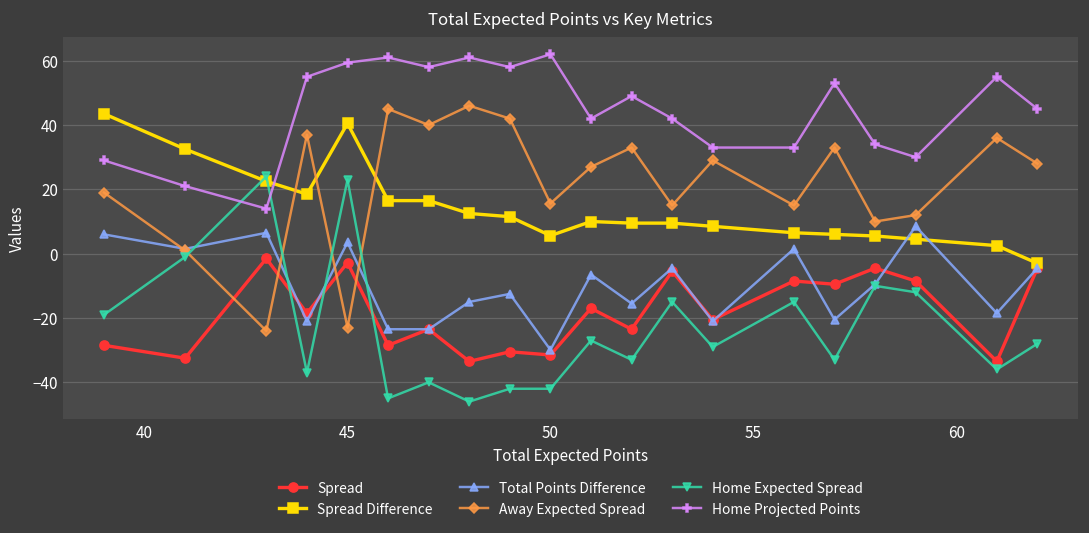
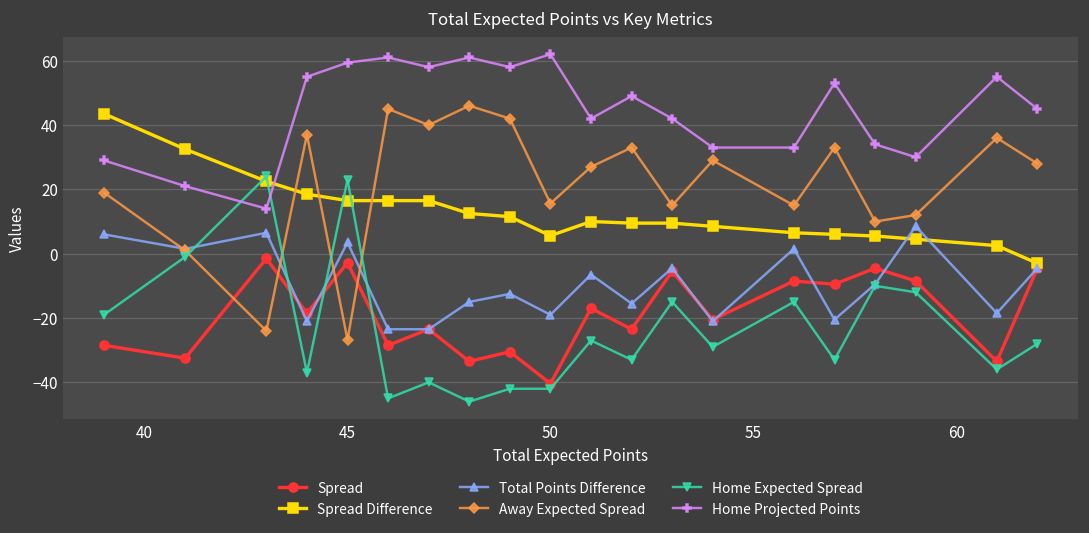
Spread Difference, 45: 41 -> 17
Away Expected Spread, 45: -23 -> -27
Spread, 50: -32 -> -40
Total Points Difference, 50: -30 -> -19
